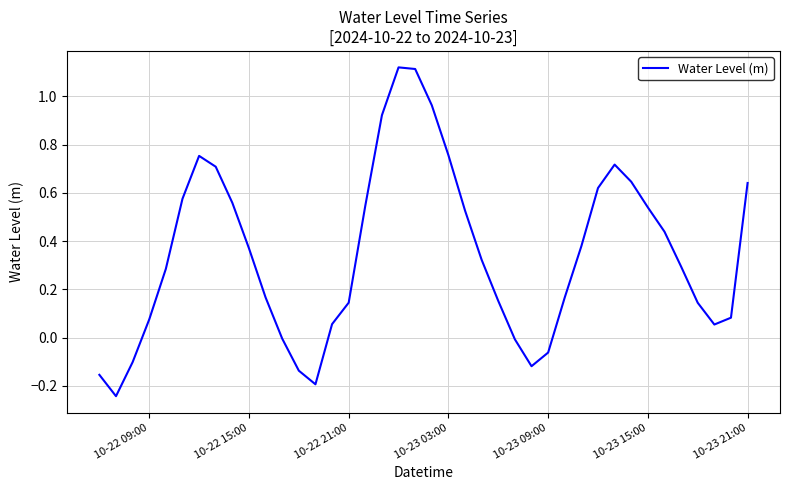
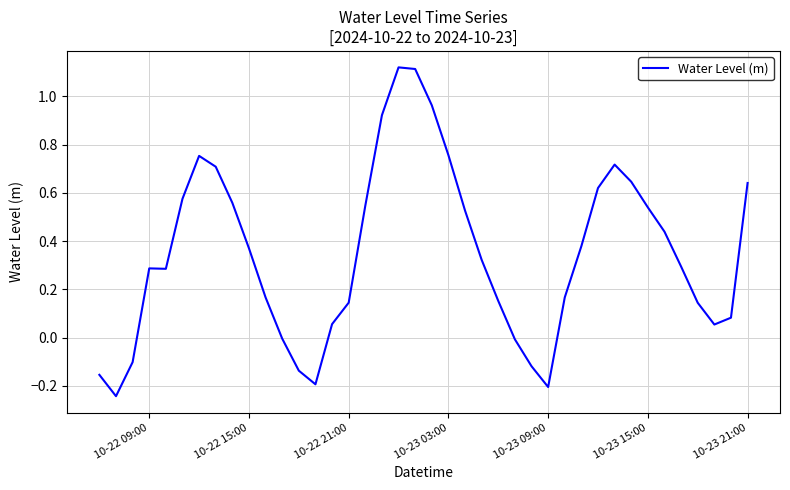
10-22 09:00: 0.08 -> 0.29
10-23 09:00: -0.06 -> -0.20
